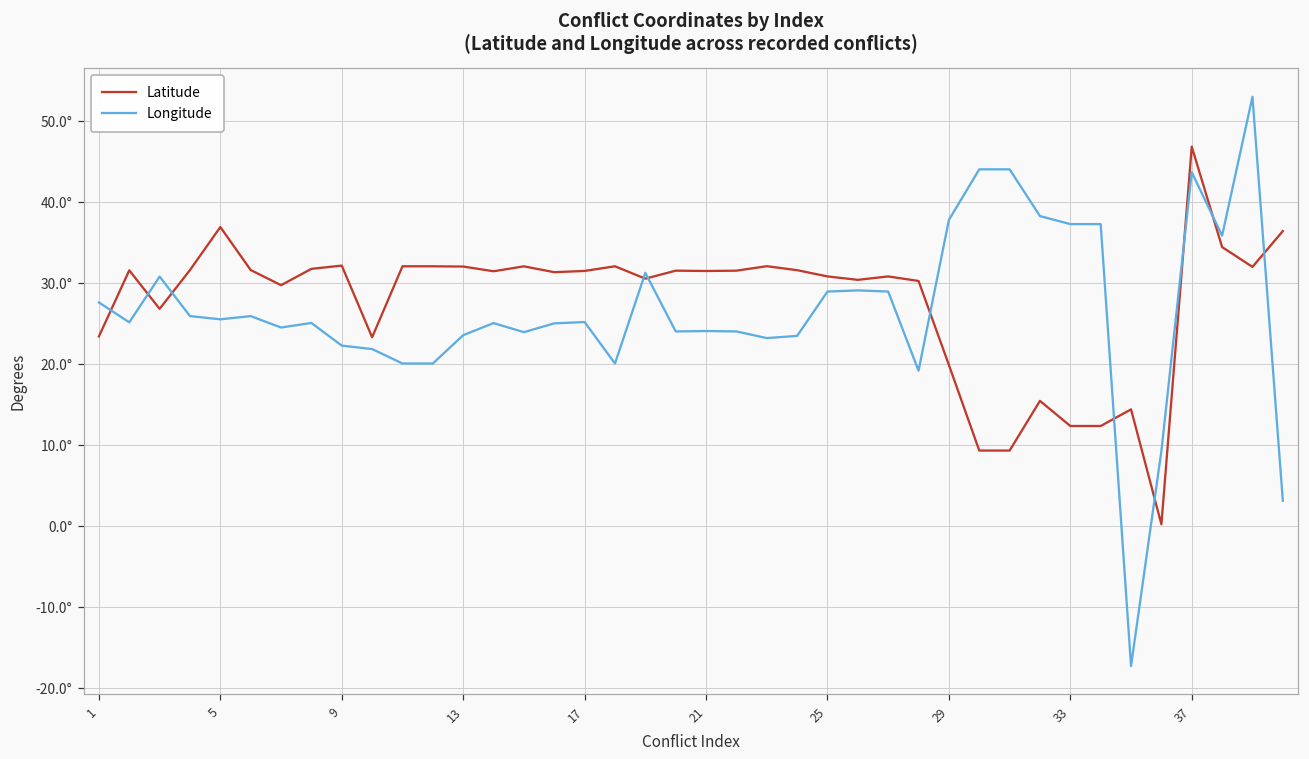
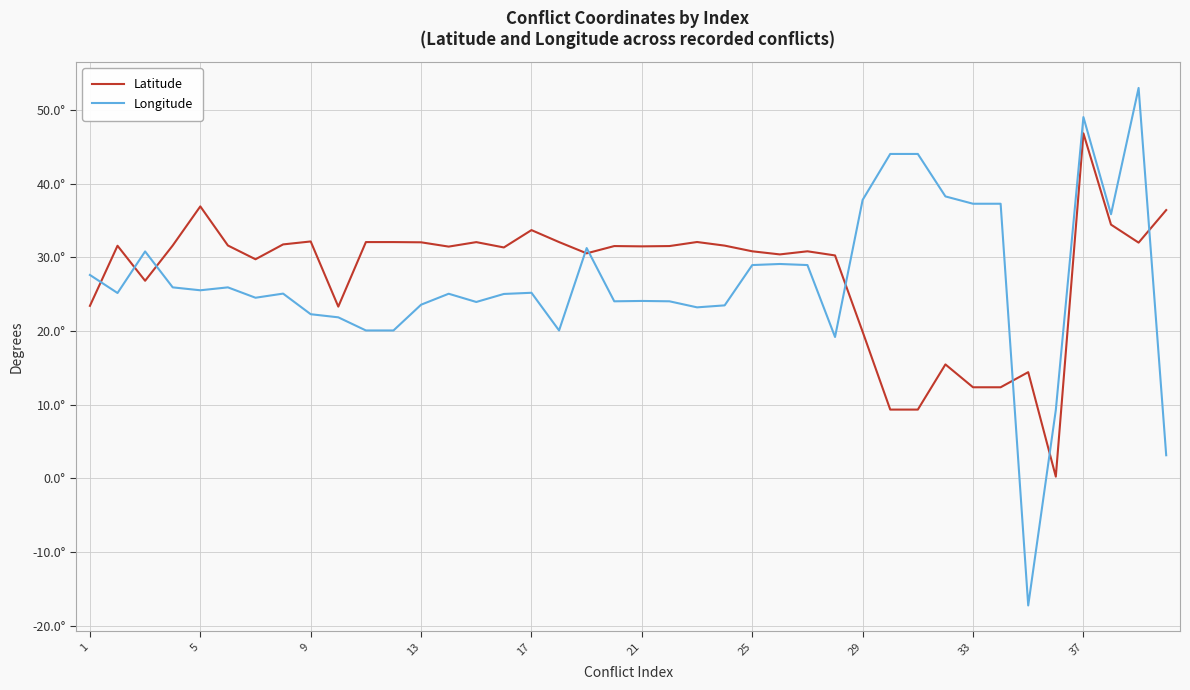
Latitude, 17: 32° -> 34°
Longitude, 37: 44° -> 49°
